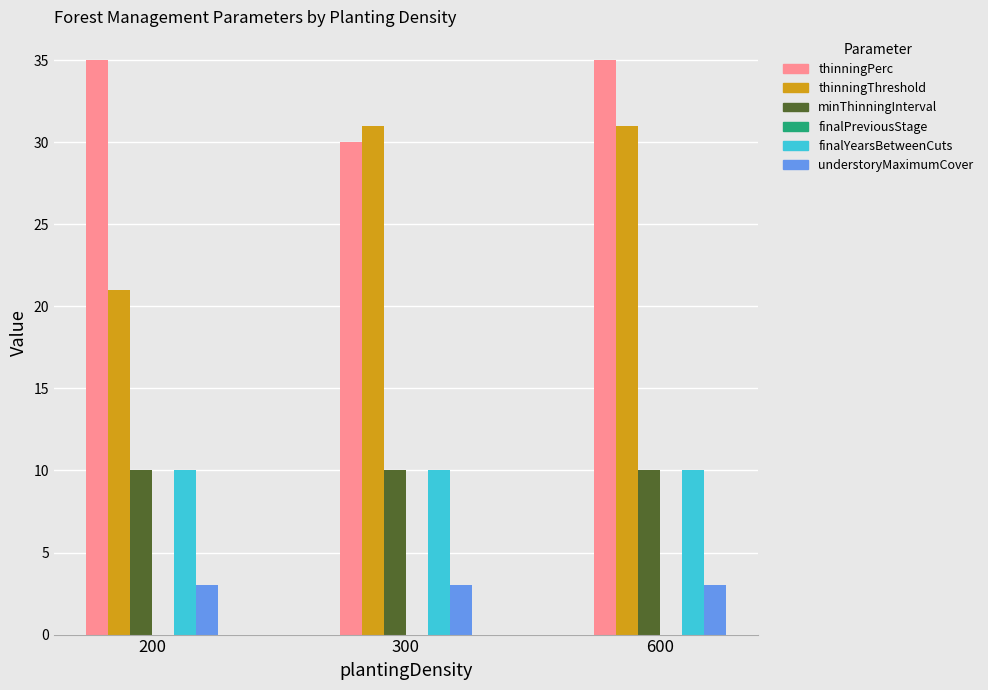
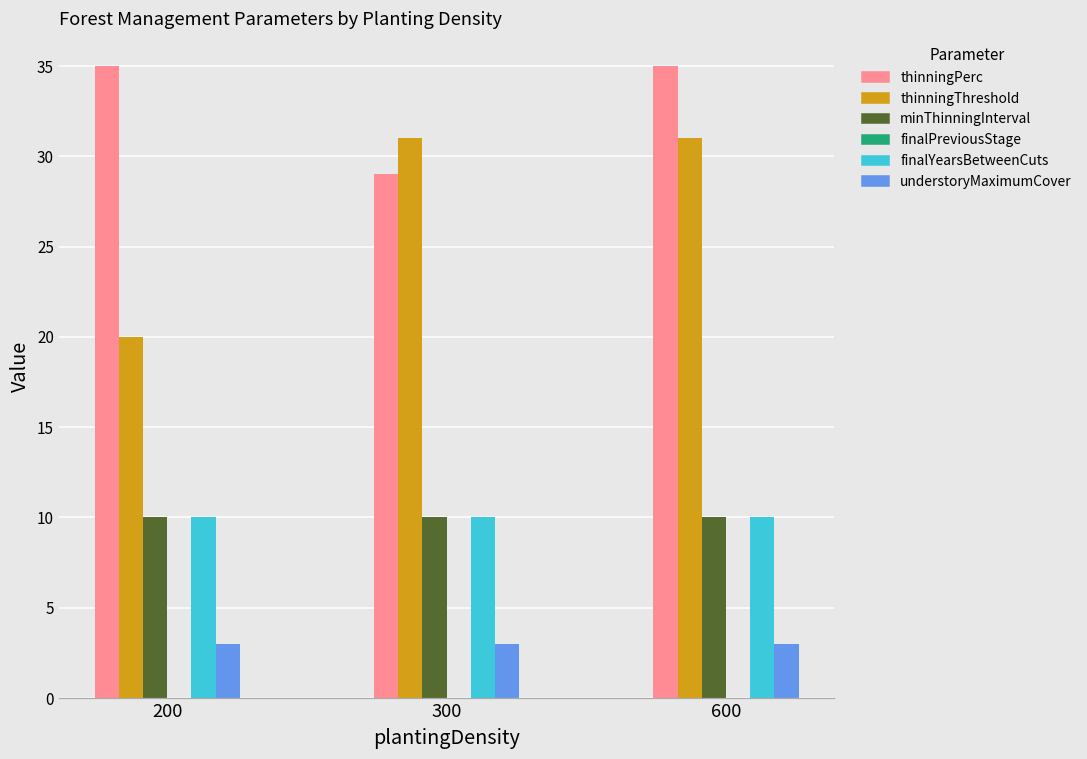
thinningThreshold, 200: 21 -> 20
thinningPerc, 300: 30 -> 29
